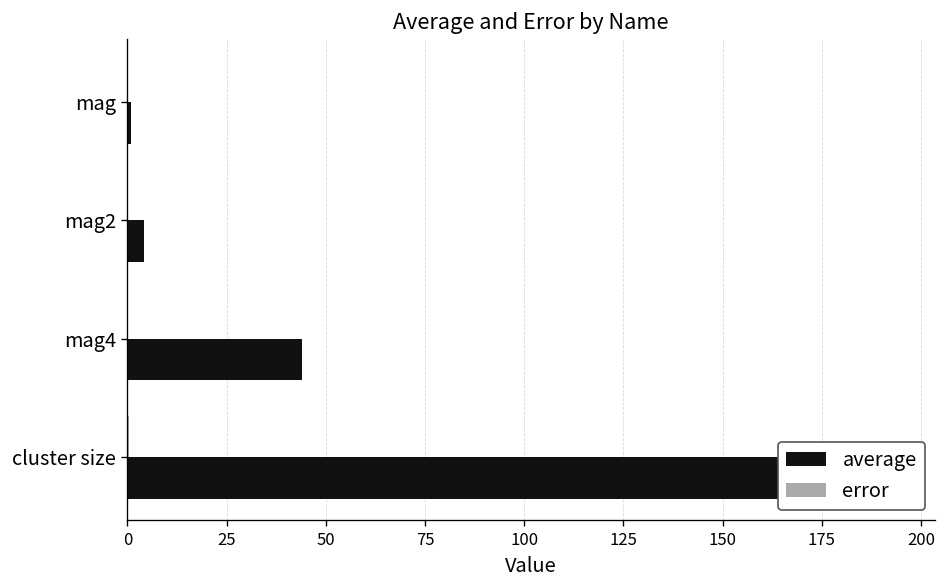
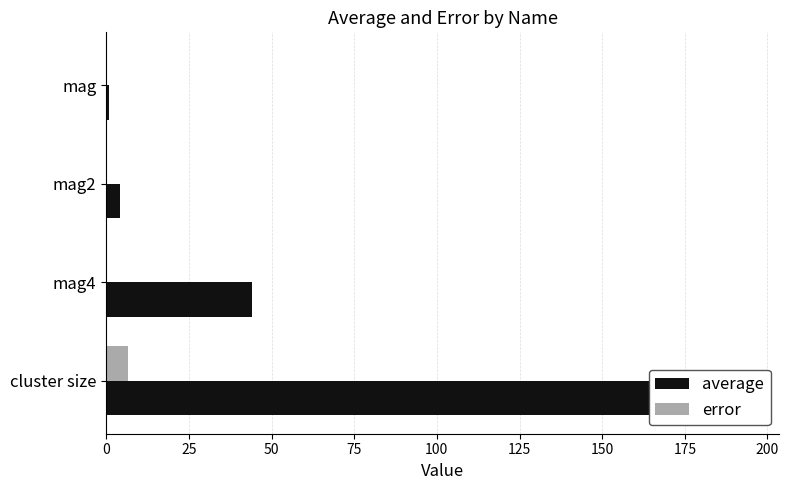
error, cluster size: 0 -> 7
